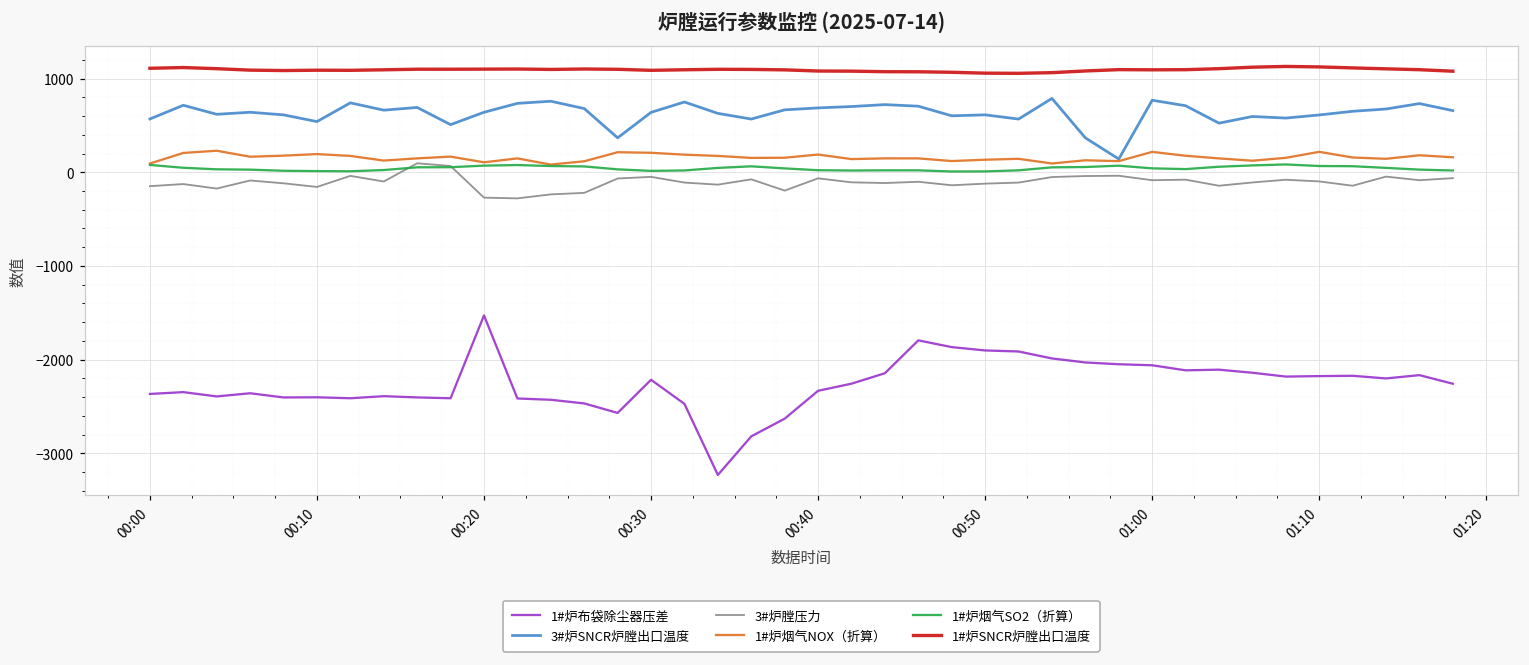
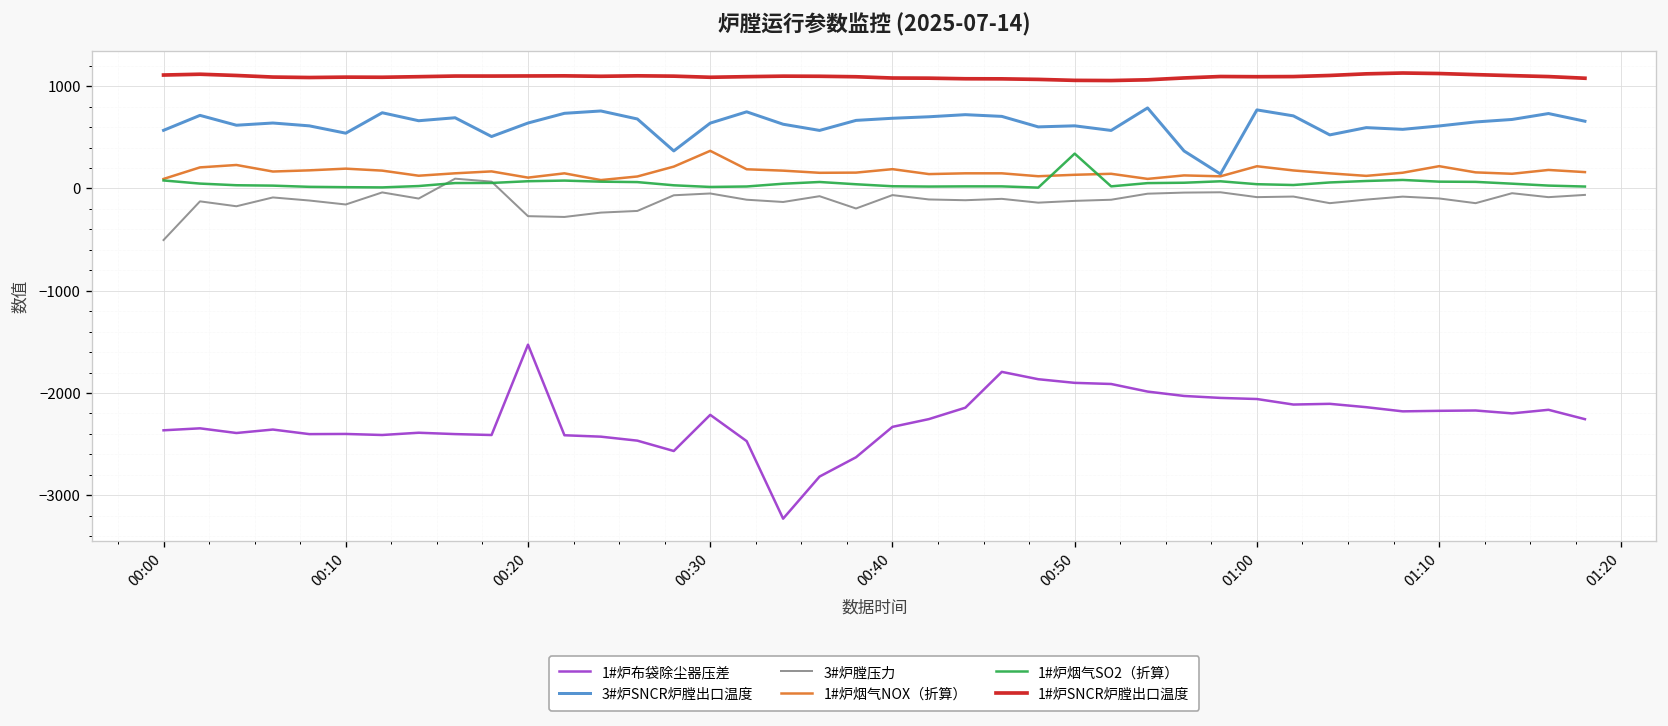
3#炉膛压力, 00:00: -100 -> -500
1#炉烟气NOX（折算）, 00:30: 200 -> 400
1#炉烟气SO2（折算）, 00:50: 0 -> 300
